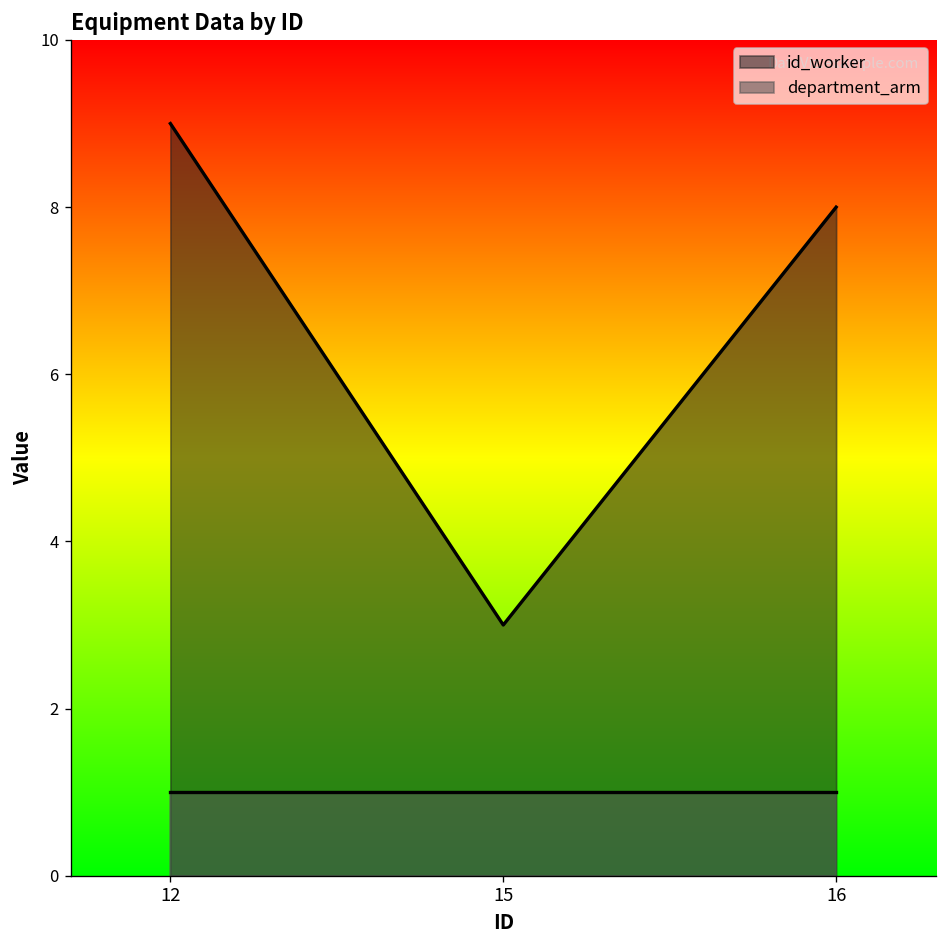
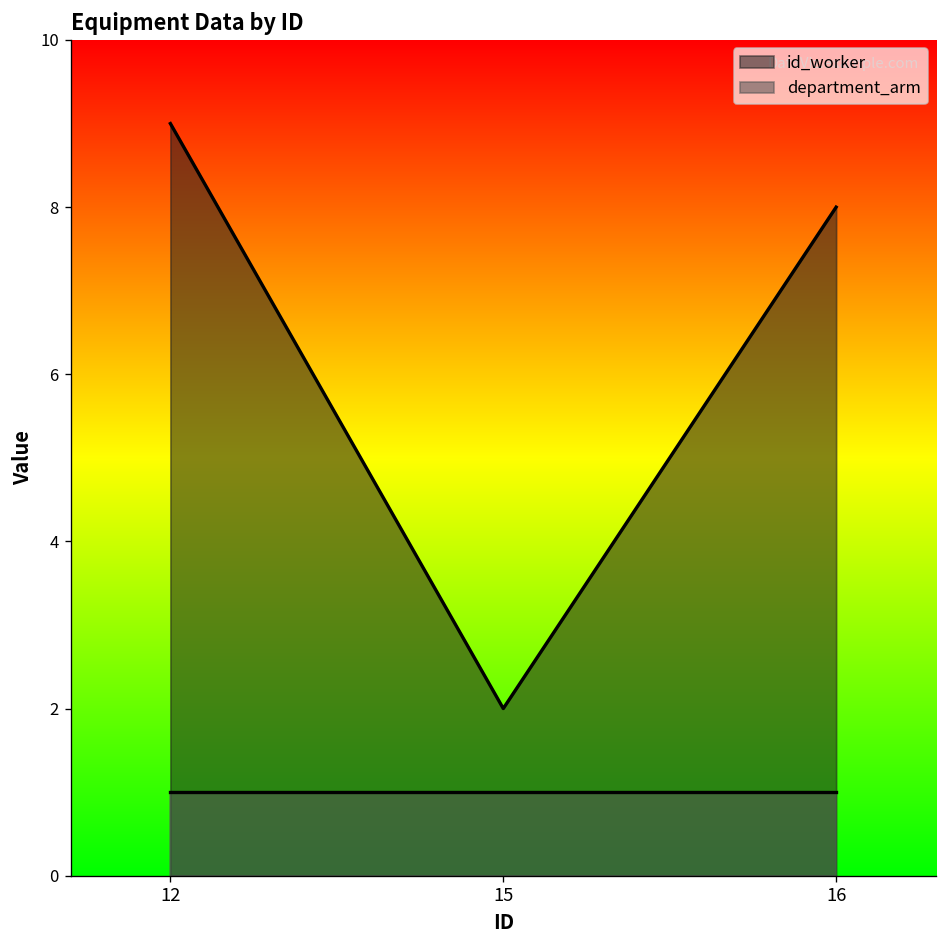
id_worker, 15: 3 -> 2
